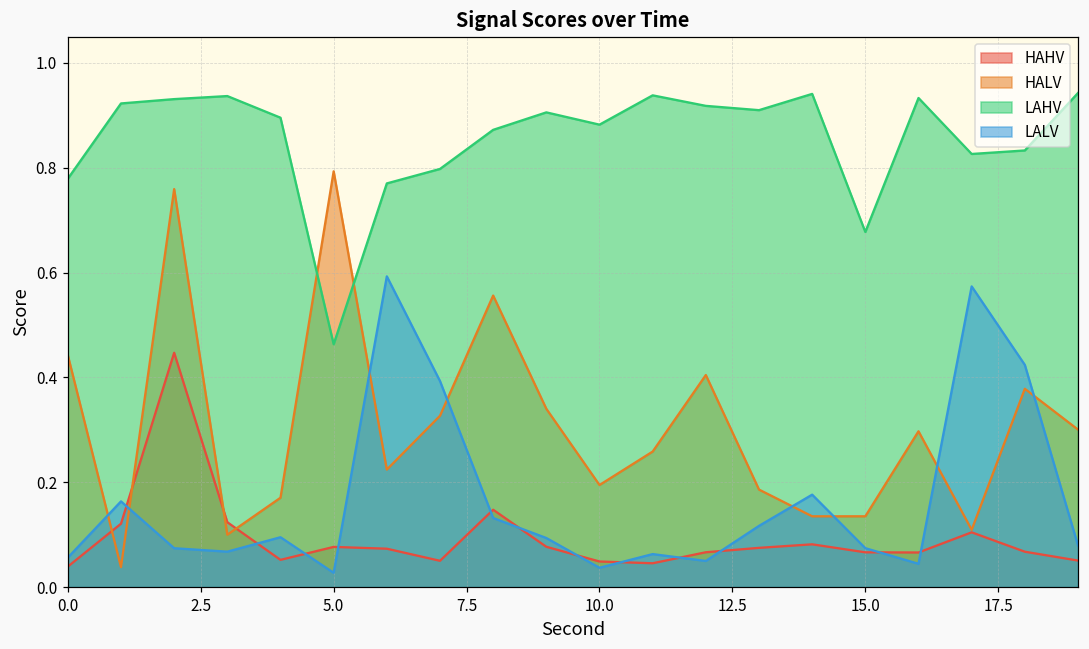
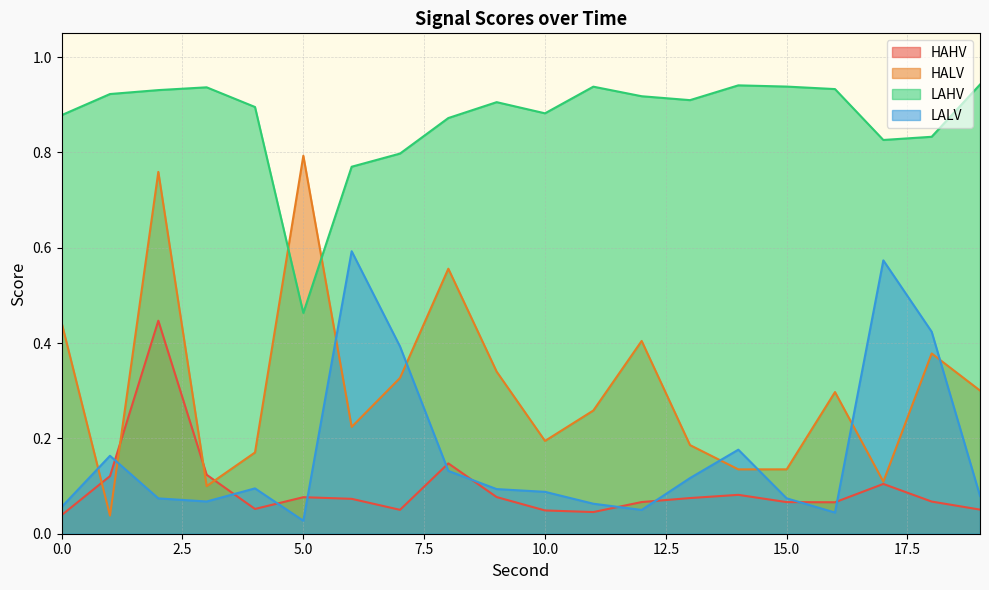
LAHV, 0.0: 0.78 -> 0.88
LALV, 10.0: 0.04 -> 0.09
LAHV, 15.0: 0.68 -> 0.94
